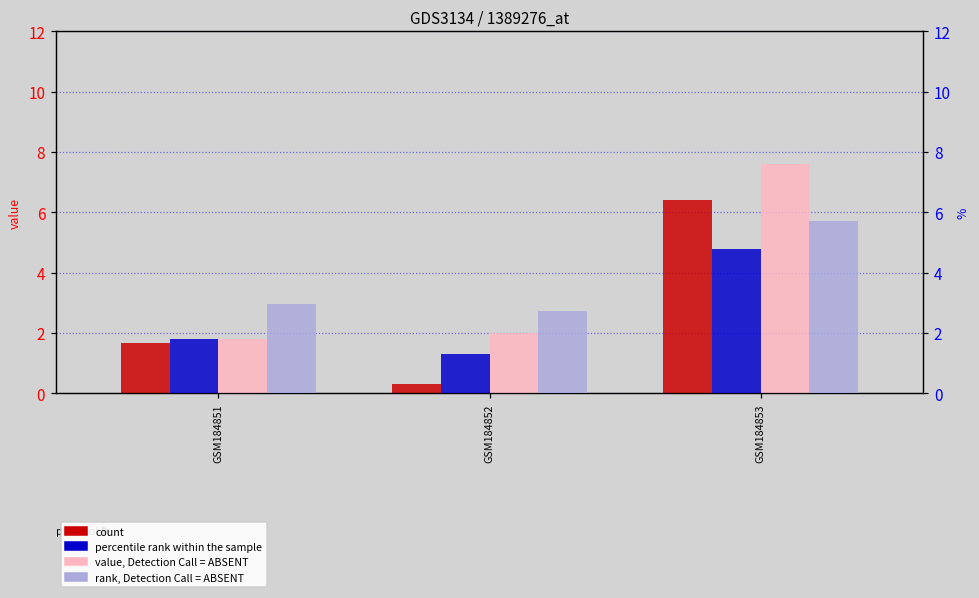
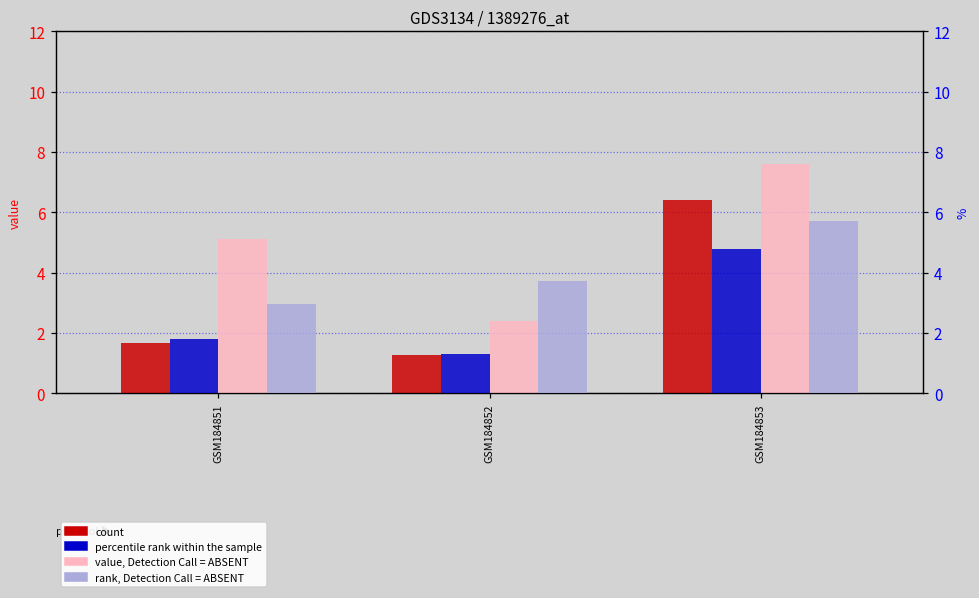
value, Detection Call = ABSENT, GSM184851: 1.8 -> 5.1
count, GSM184852: 0.3 -> 1.3
value, Detection Call = ABSENT, GSM184852: 2.0 -> 2.4
rank, Detection Call = ABSENT, GSM184852: 2.7 -> 3.7
